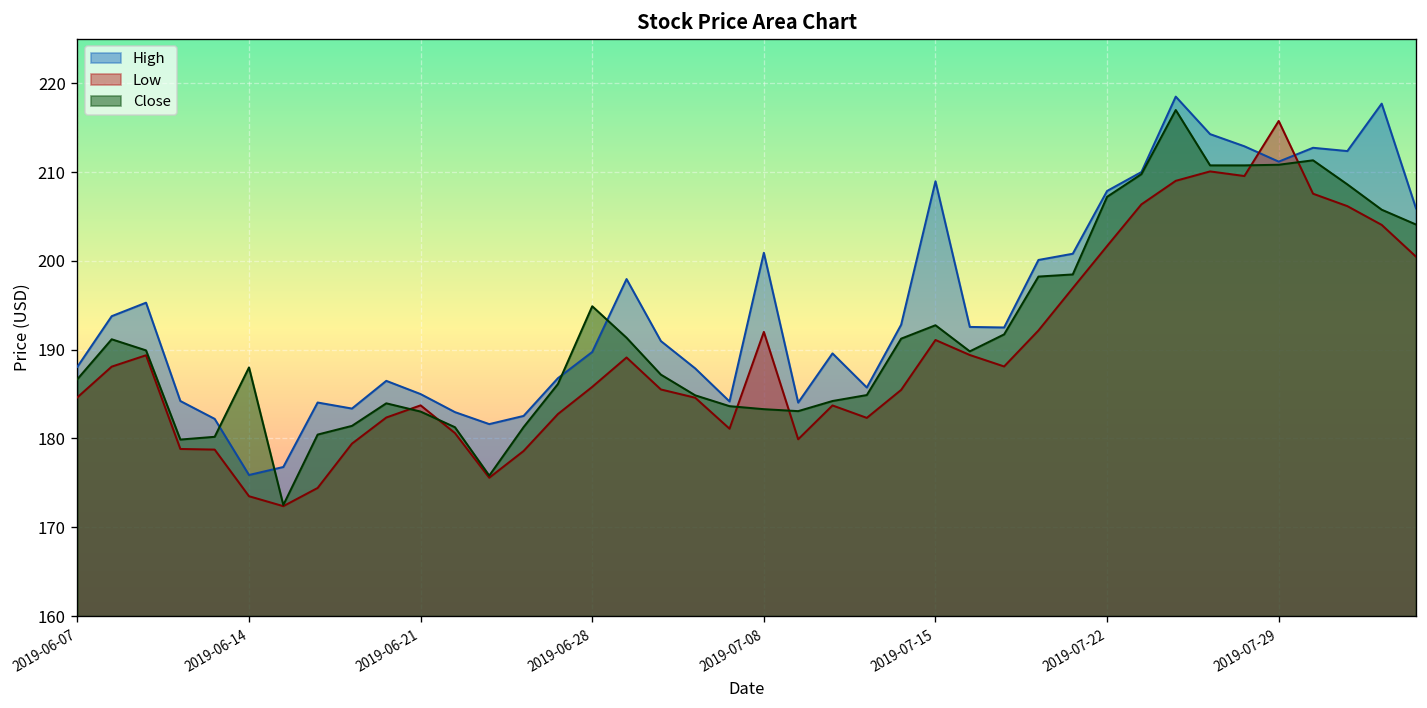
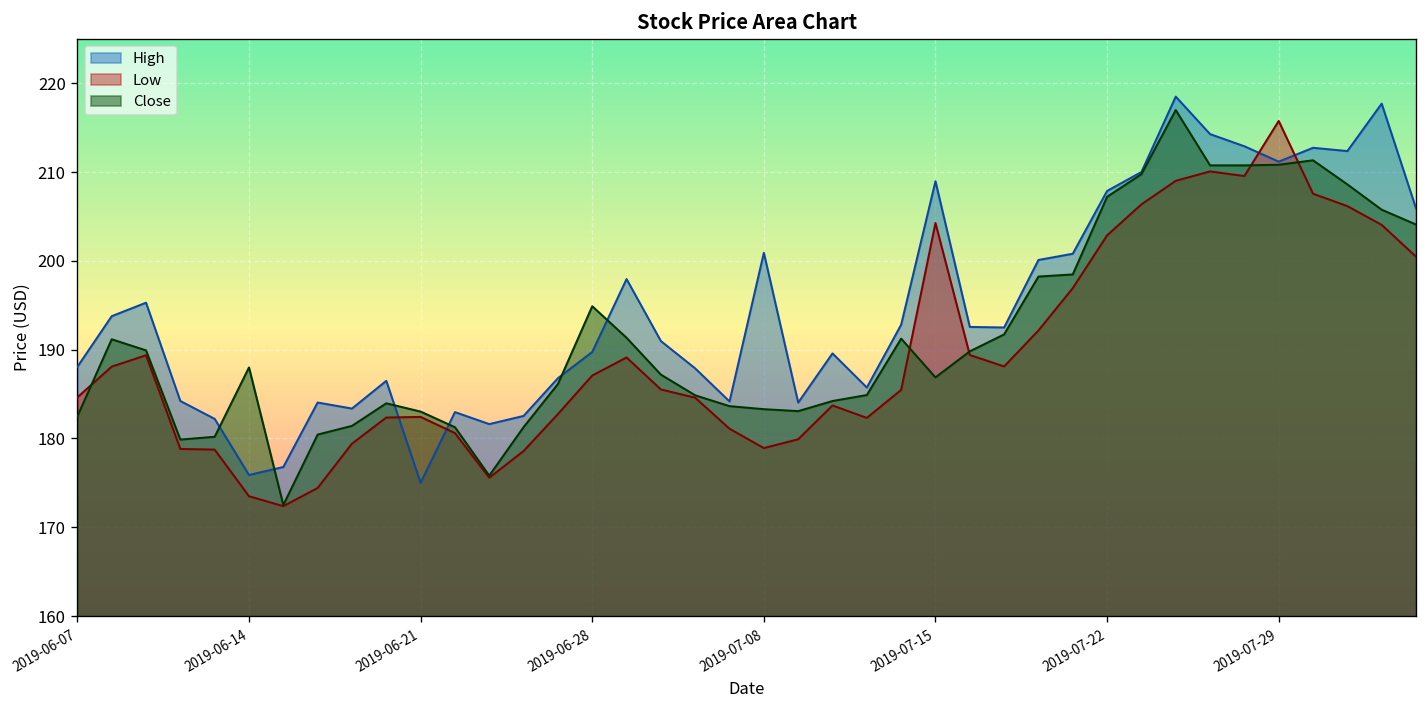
Close, 2019-06-07: 187 -> 182
High, 2019-06-21: 185 -> 175
Low, 2019-06-21: 184 -> 182
Low, 2019-06-28: 186 -> 187
Low, 2019-07-08: 192 -> 179
Low, 2019-07-15: 191 -> 204
Close, 2019-07-15: 193 -> 187
Low, 2019-07-22: 202 -> 203
